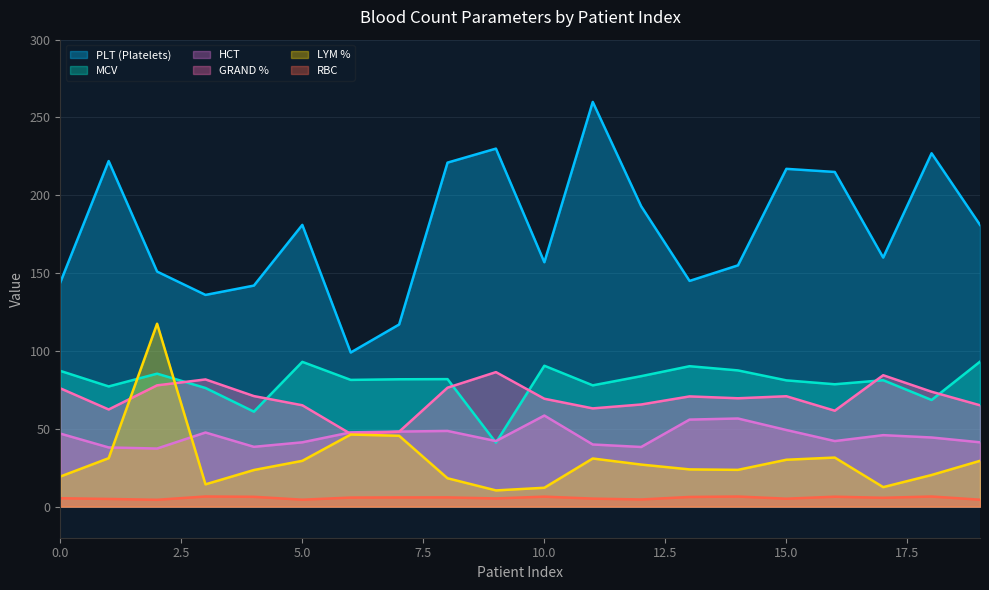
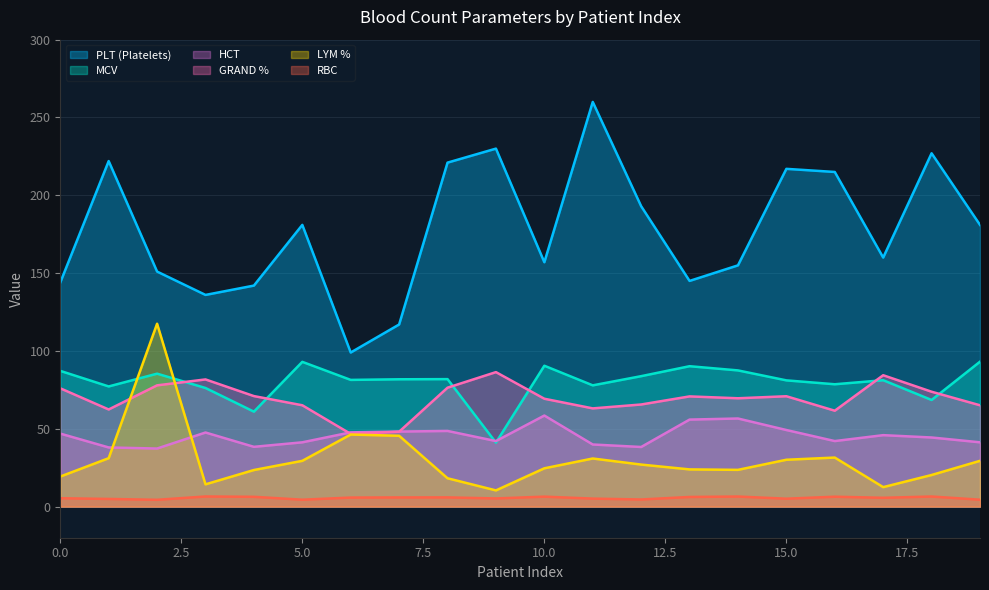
LYM %, 10.0: 12 -> 25
